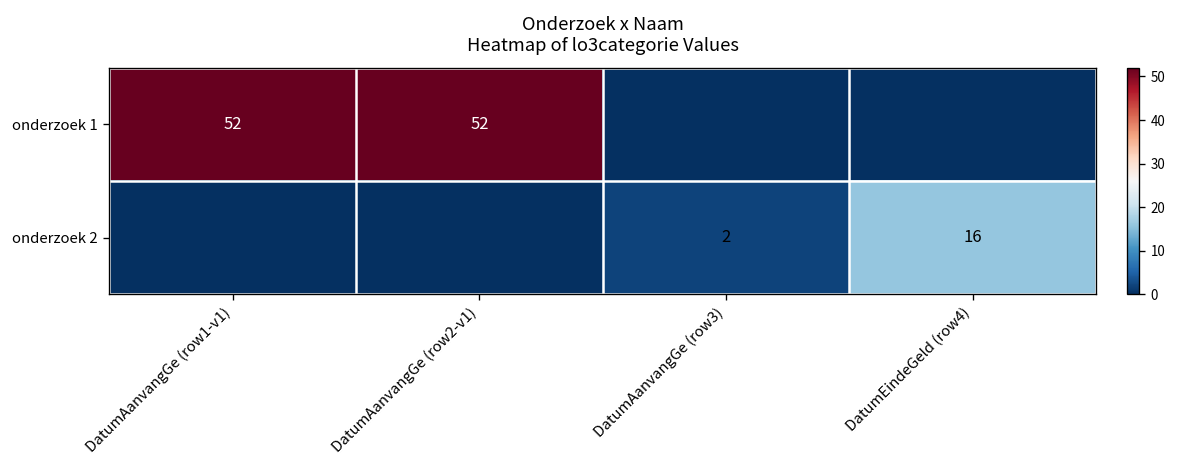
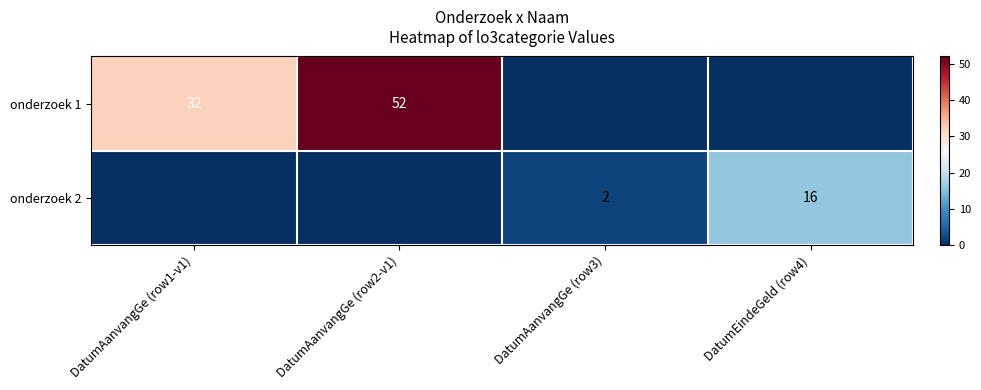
onderzoek 1, DatumAanvangGe (row1-v1): 52 -> 32
